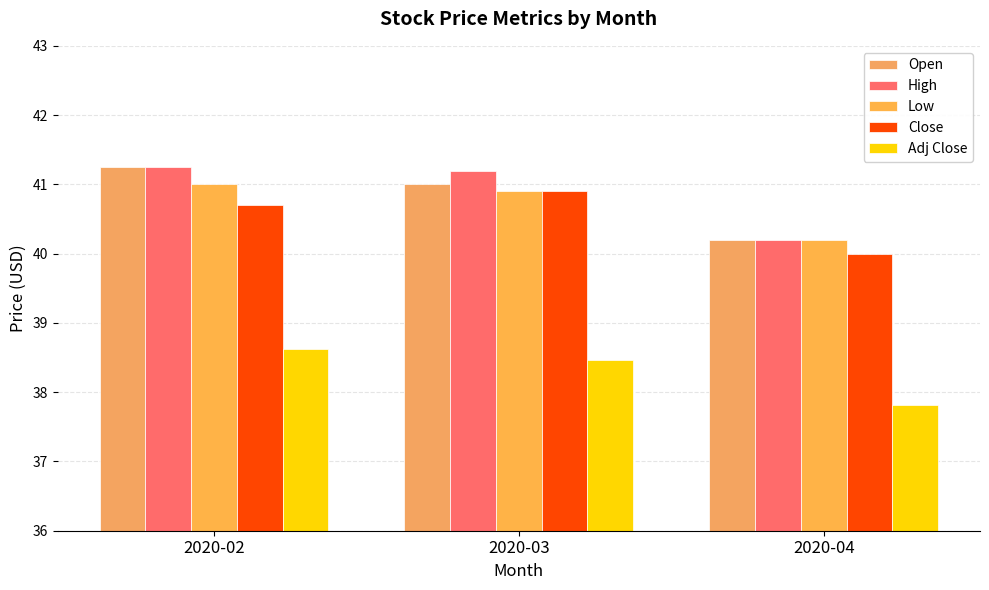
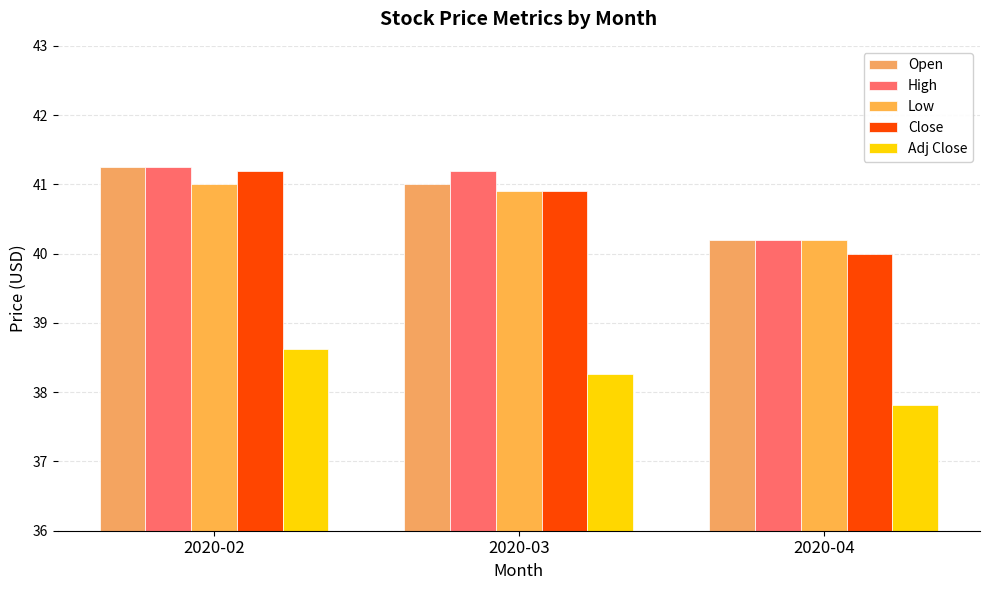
Close, 2020-02: 40.7 -> 41.2
Adj Close, 2020-03: 38.5 -> 38.3
